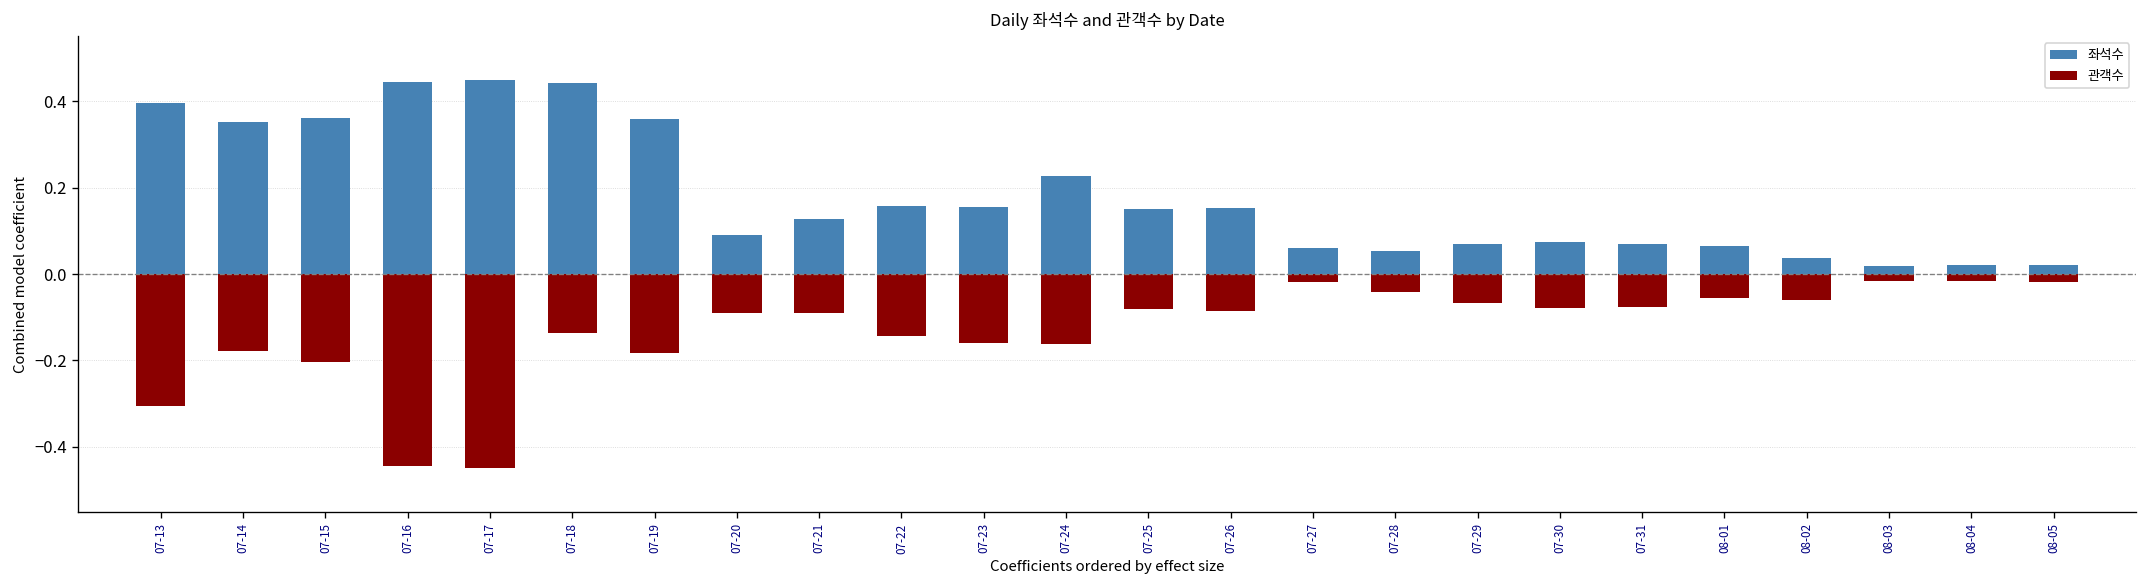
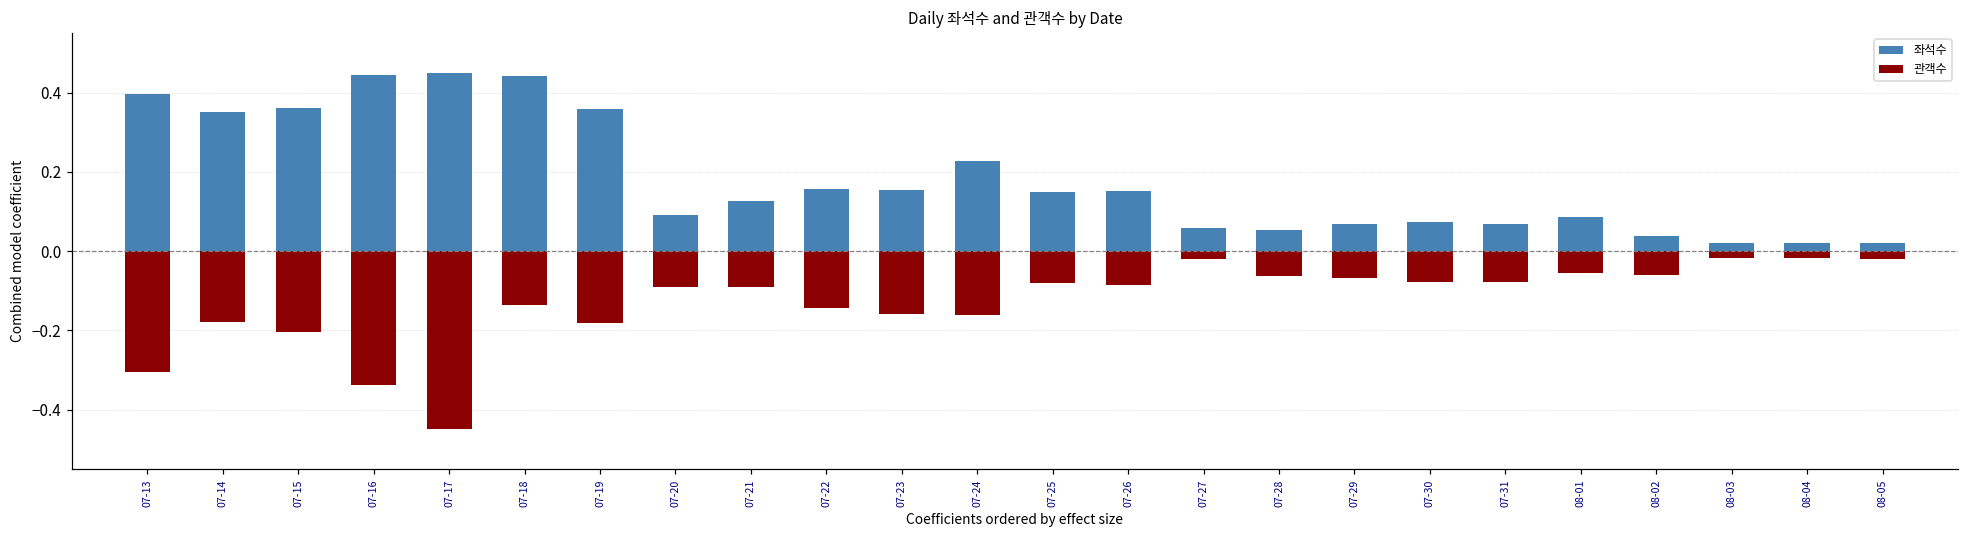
관객수, 07-16: -0.45 -> -0.34
관객수, 07-28: -0.04 -> -0.06
좌석수, 08-01: 0.06 -> 0.09
